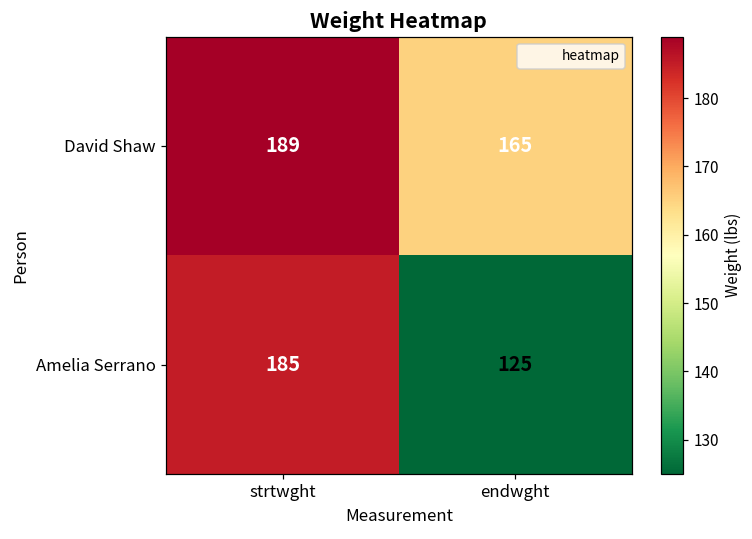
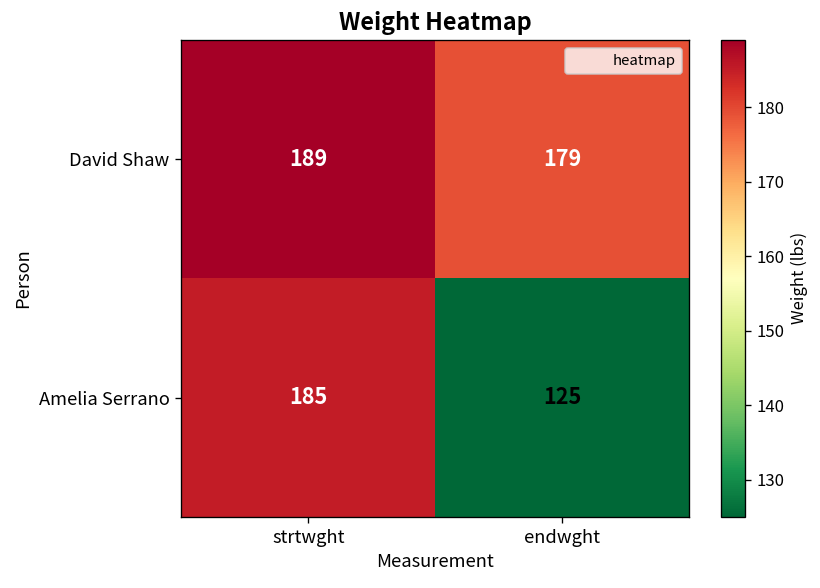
David Shaw, endwght: 165 -> 179
